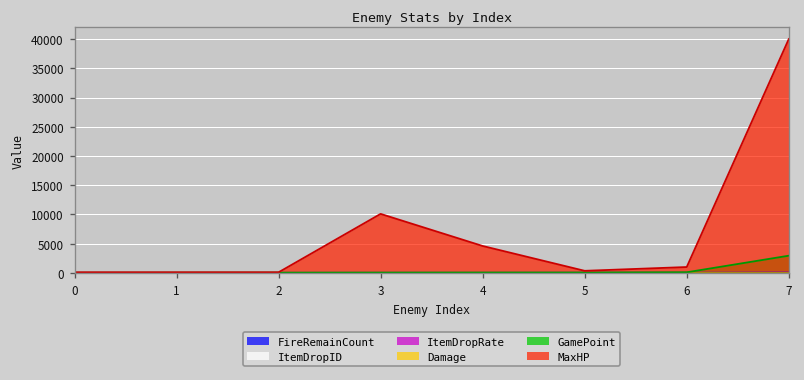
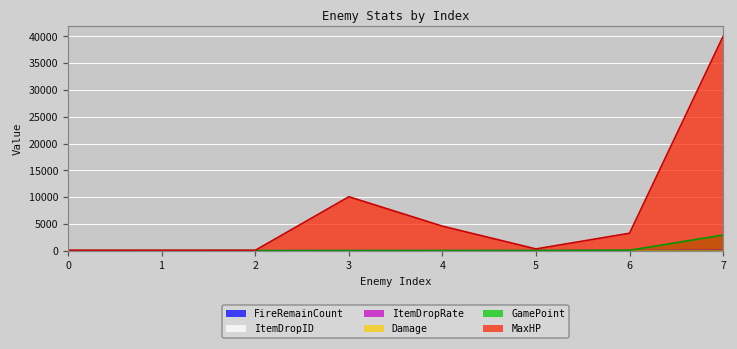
MaxHP, 6: 1000 -> 3000
